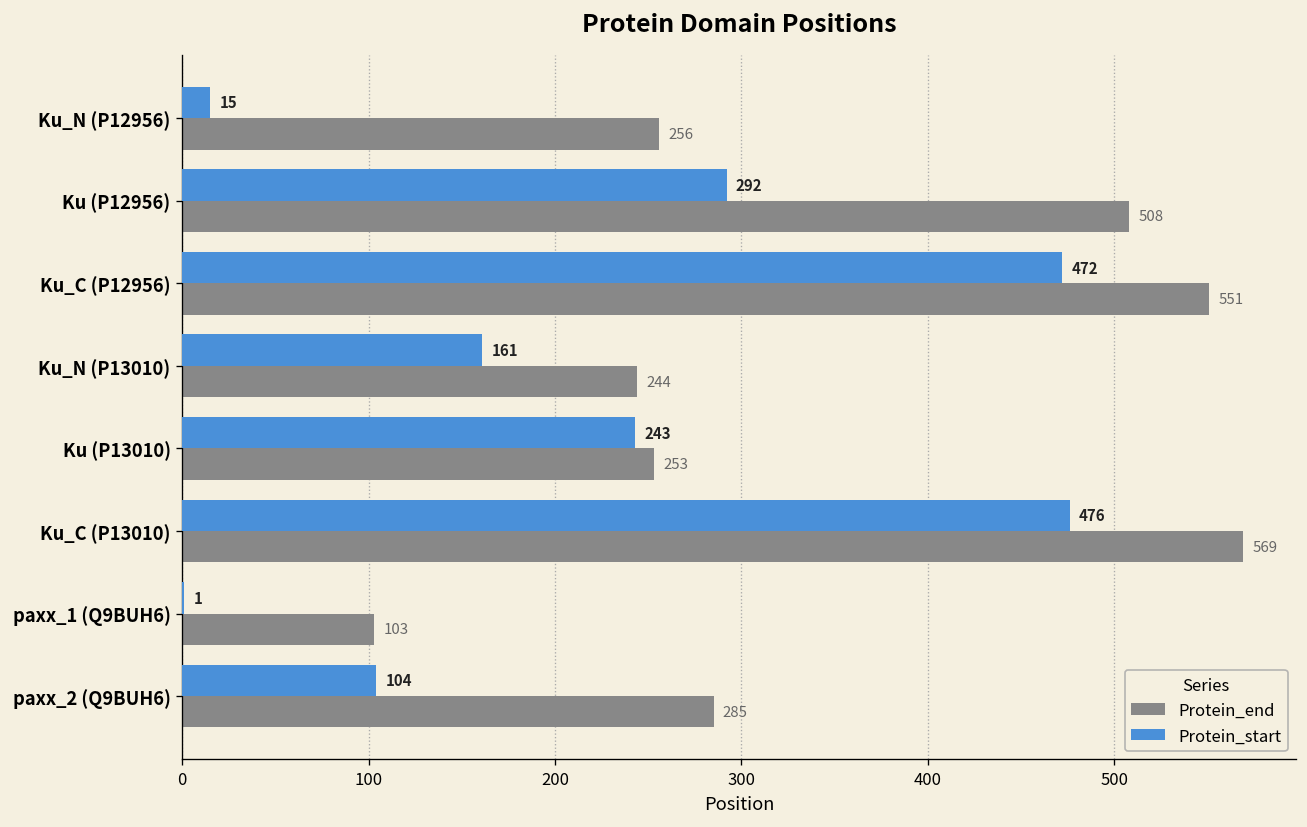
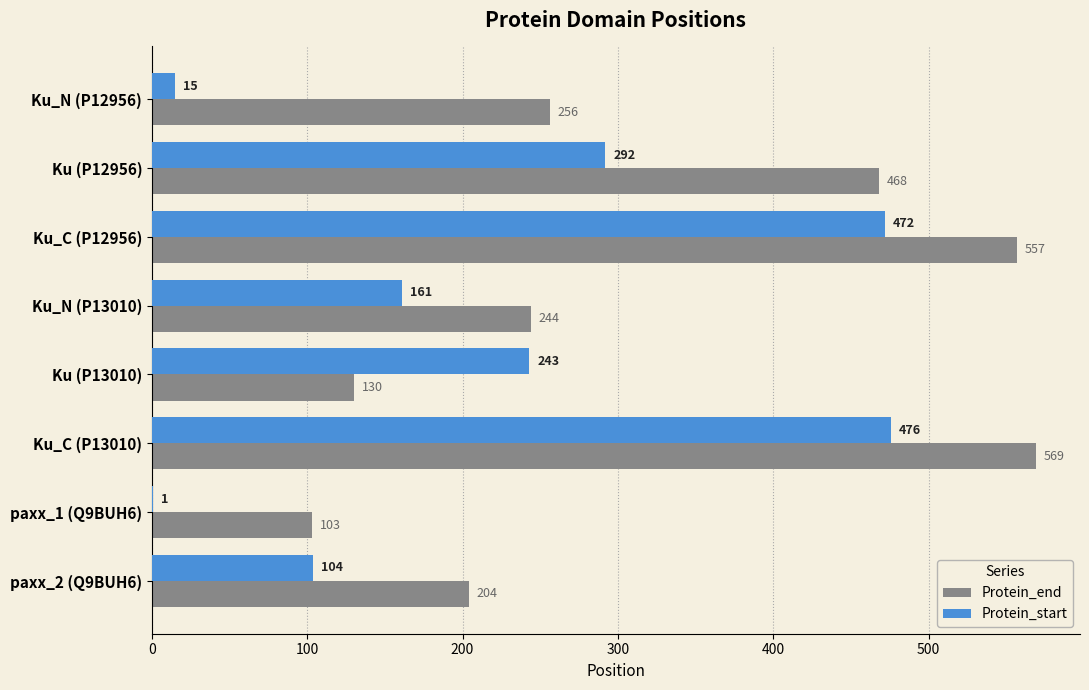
Protein_end, Ku (P12956): 508 -> 468
Protein_end, Ku_C (P12956): 551 -> 557
Protein_end, Ku (P13010): 253 -> 130
Protein_end, paxx_2 (Q9BUH6): 285 -> 204
